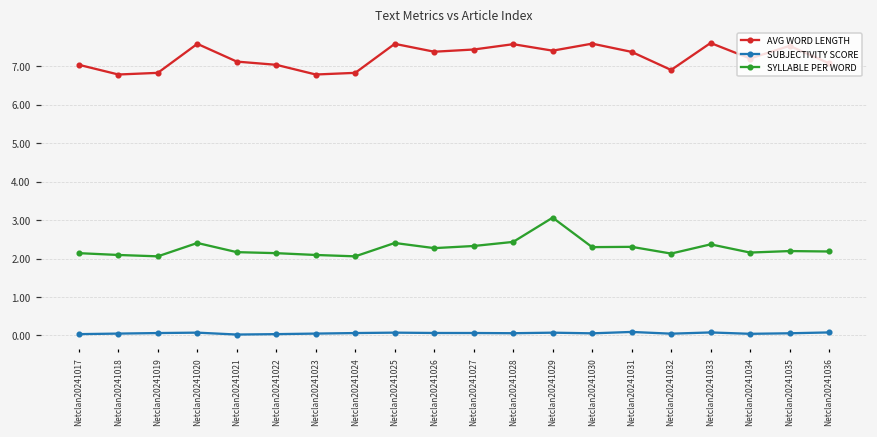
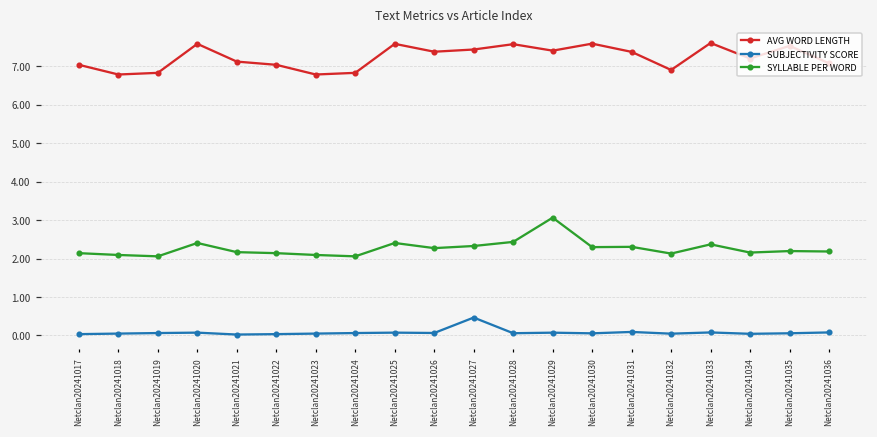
SUBJECTIVITY SCORE, Netclan20241027: 0.1 -> 0.5
